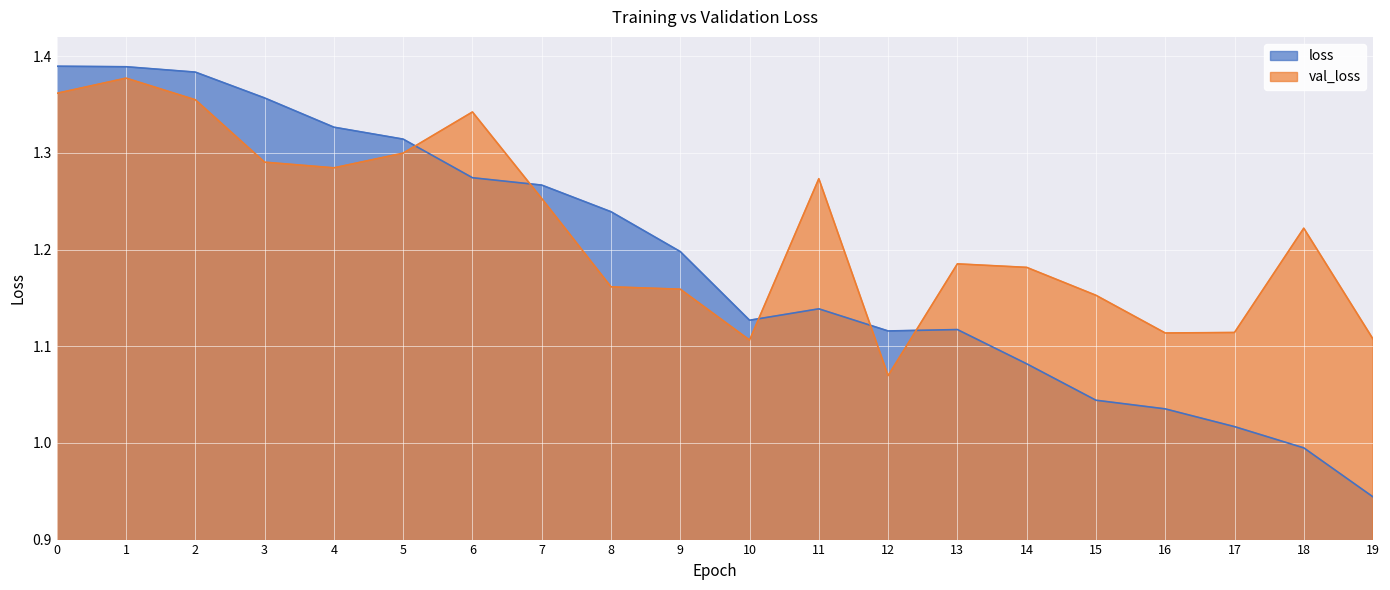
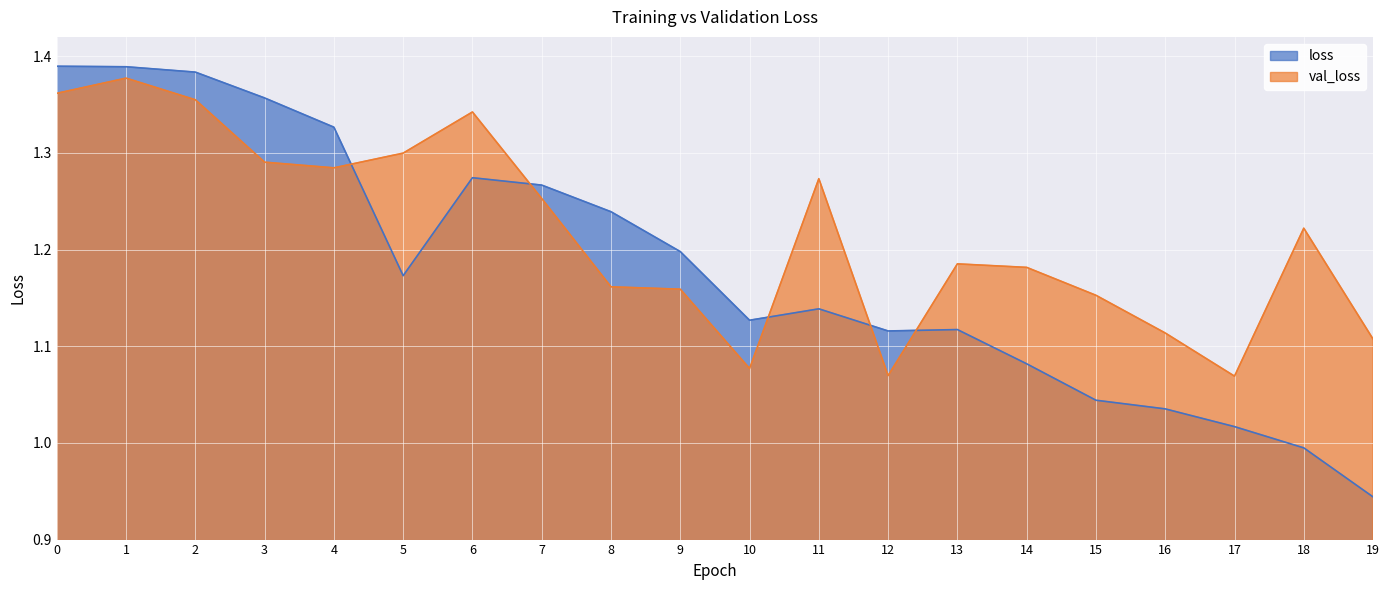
loss, 5: 1.31 -> 1.17
val_loss, 10: 1.11 -> 1.08
val_loss, 17: 1.11 -> 1.07
